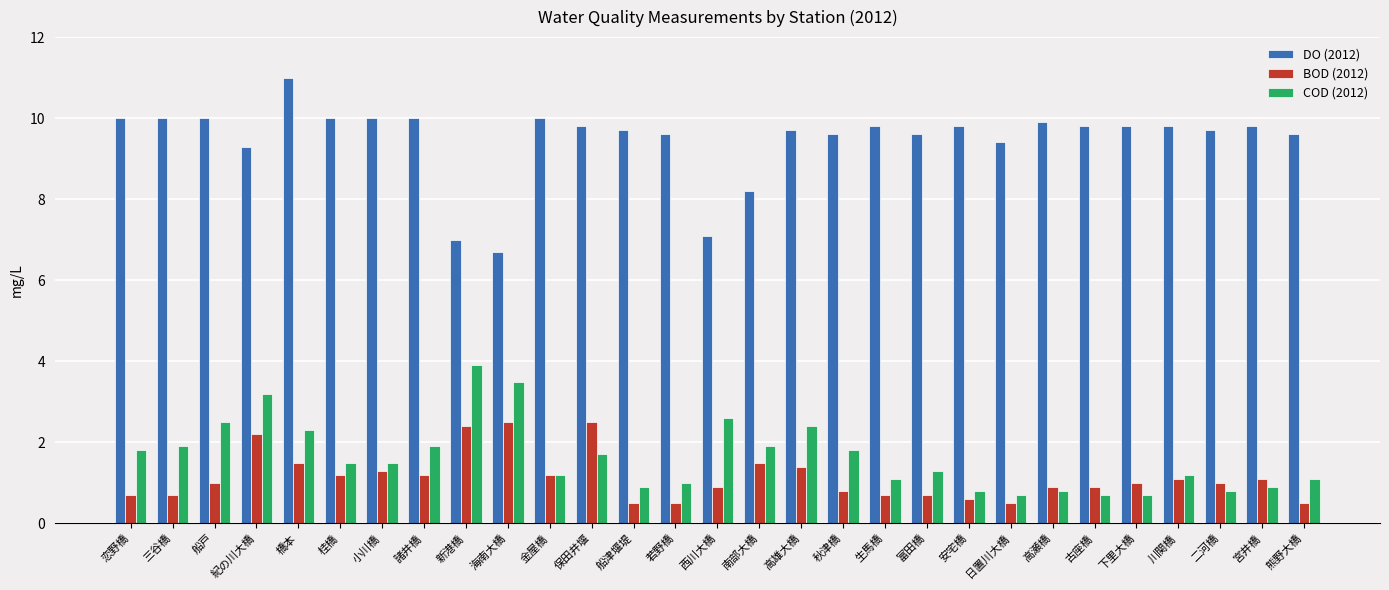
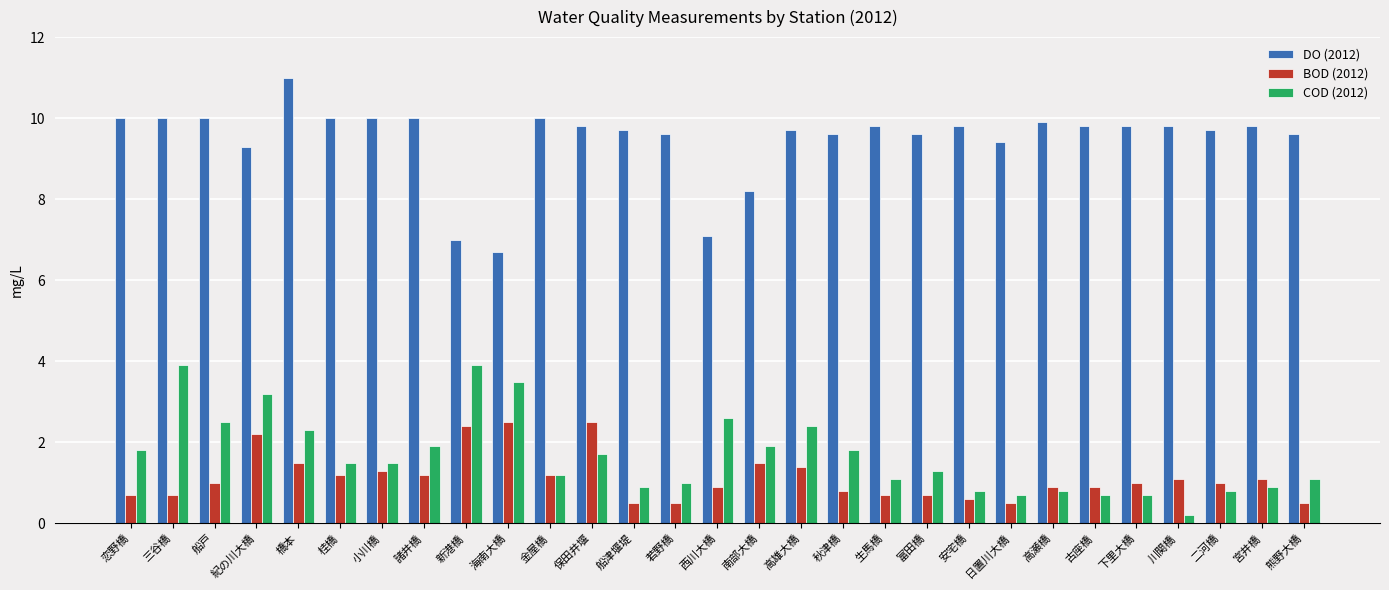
COD (2012), 三谷橋: 1.9 -> 3.9
COD (2012), 川関橋: 1.2 -> 0.2
